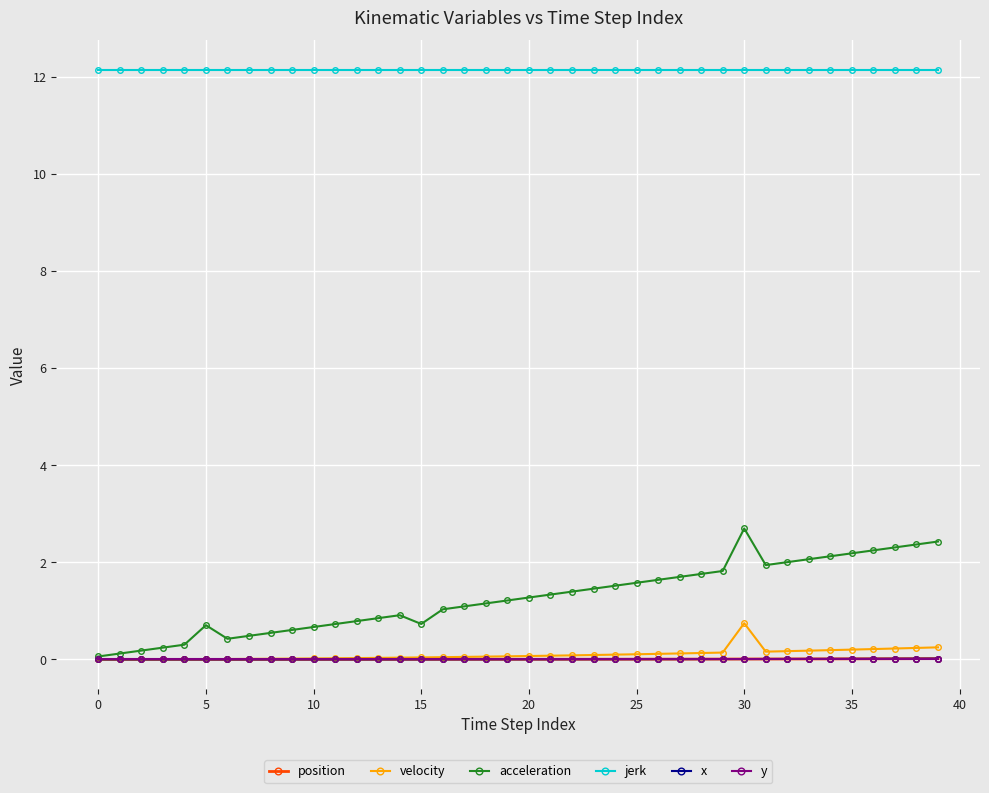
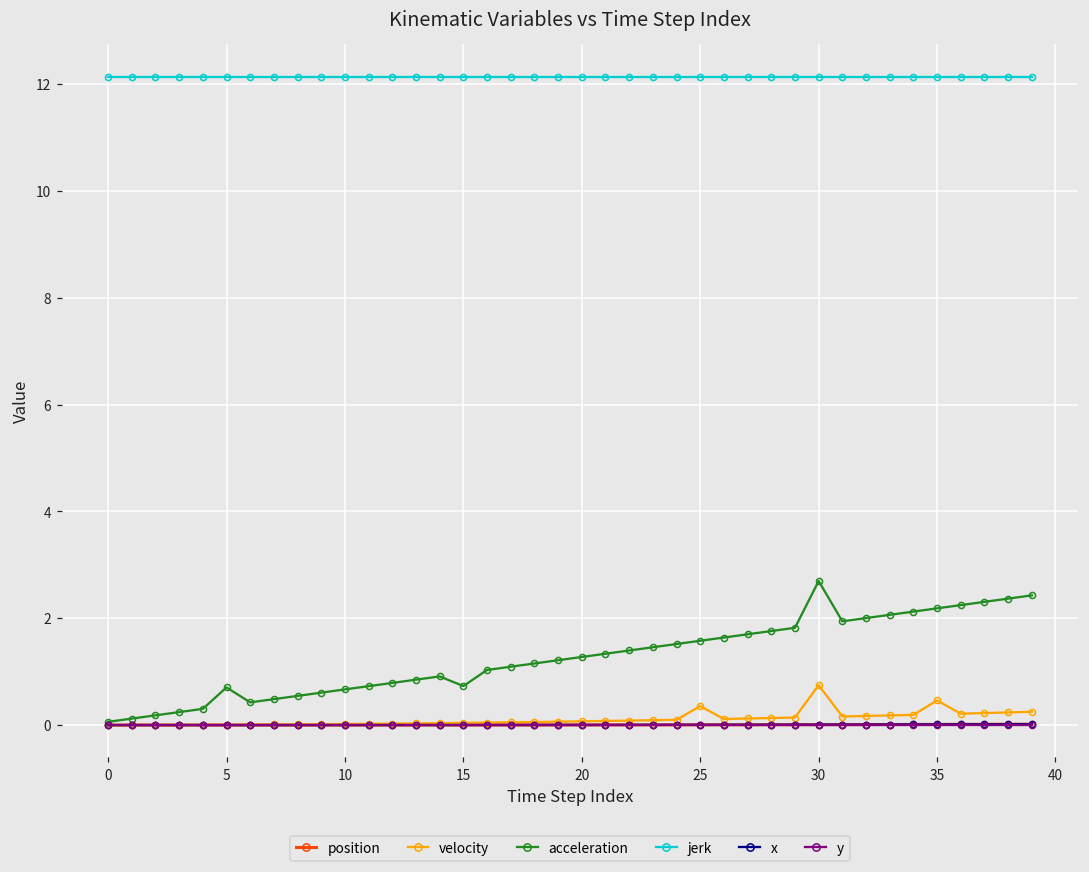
velocity, 25: 0.1 -> 0.4
velocity, 35: 0.2 -> 0.5
